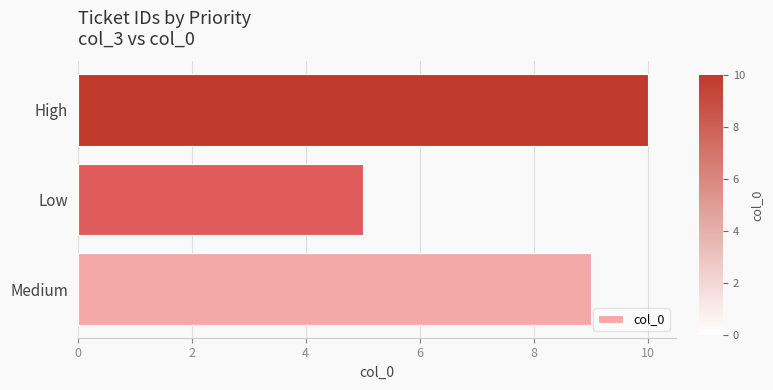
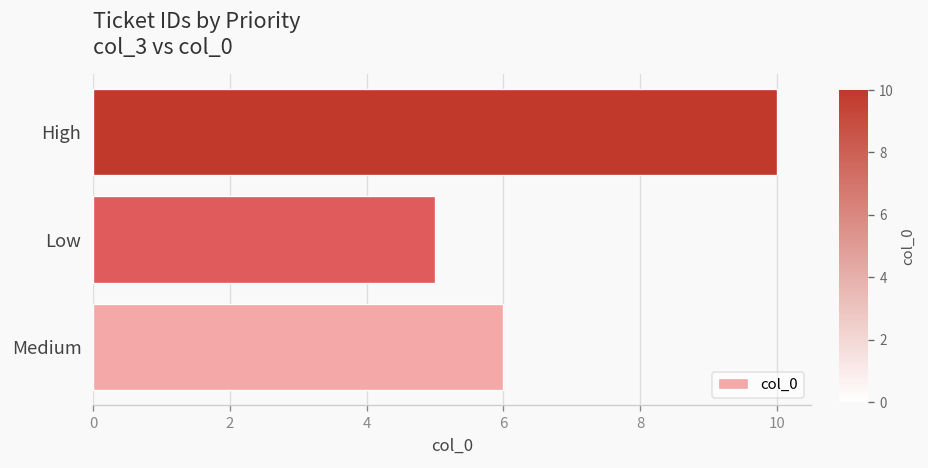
Medium: 9 -> 6
